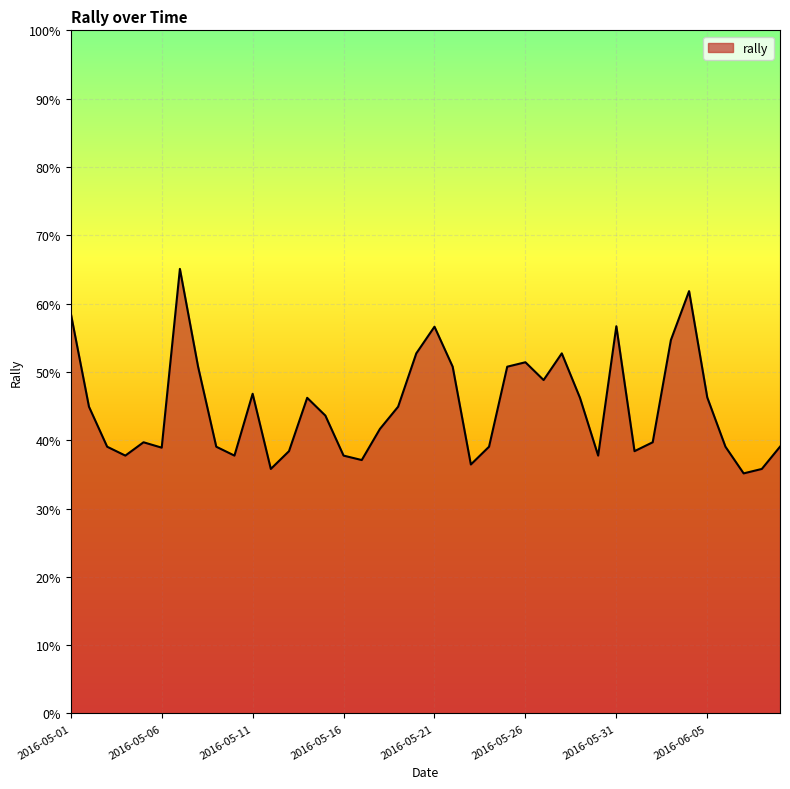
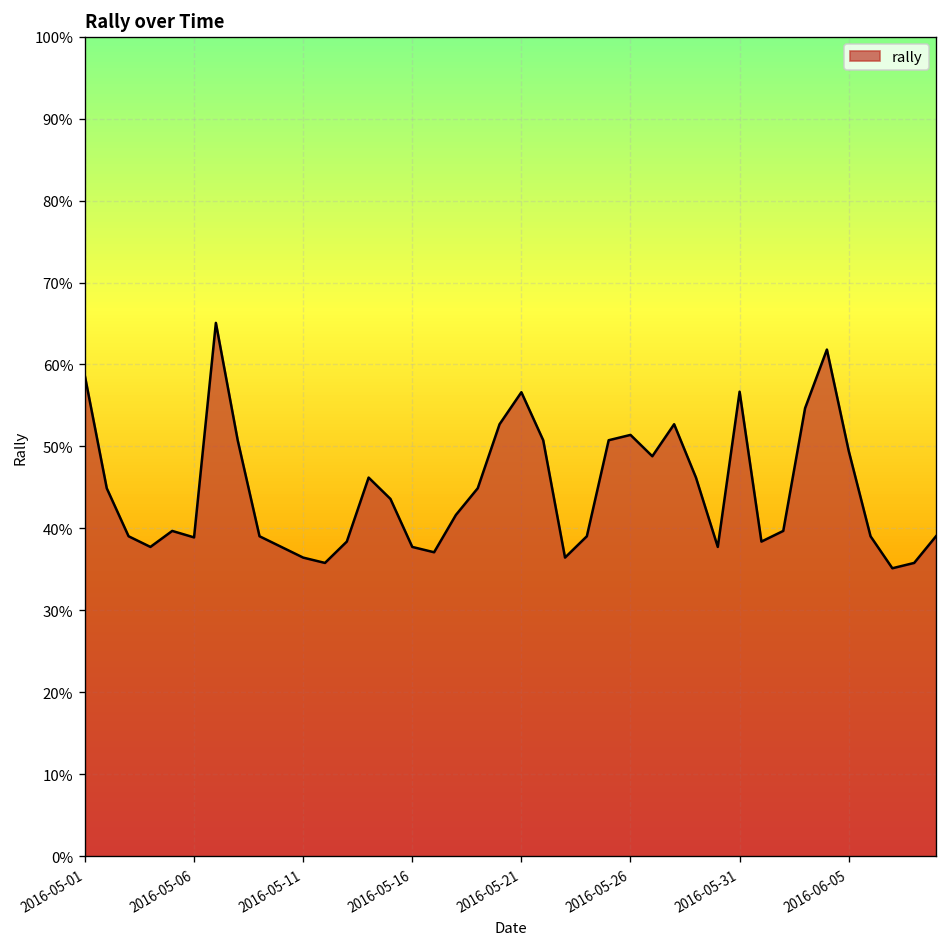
2016-05-11: 47% -> 36%
2016-06-05: 46% -> 49%
